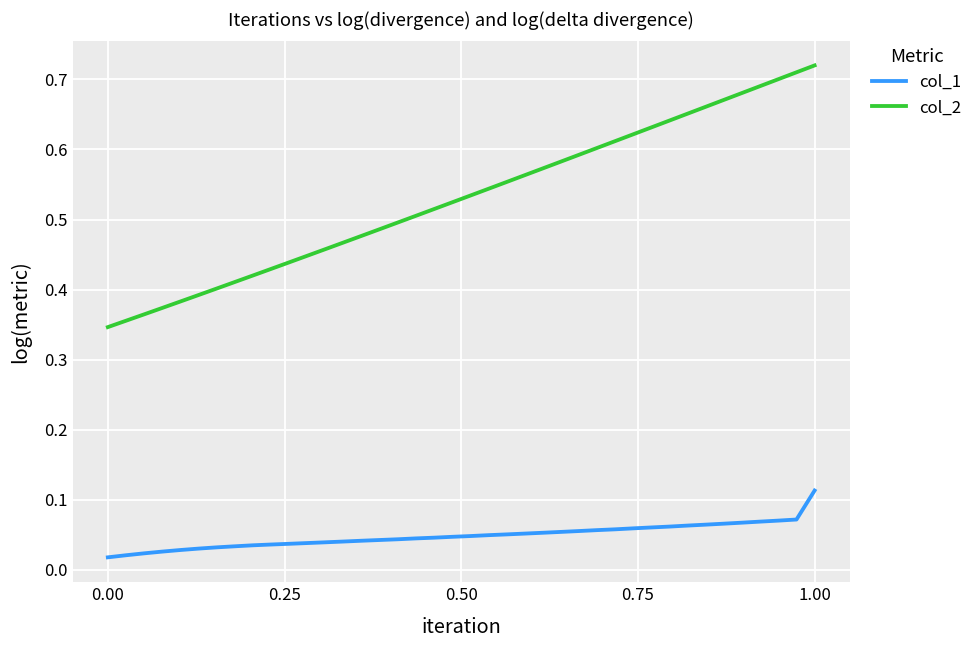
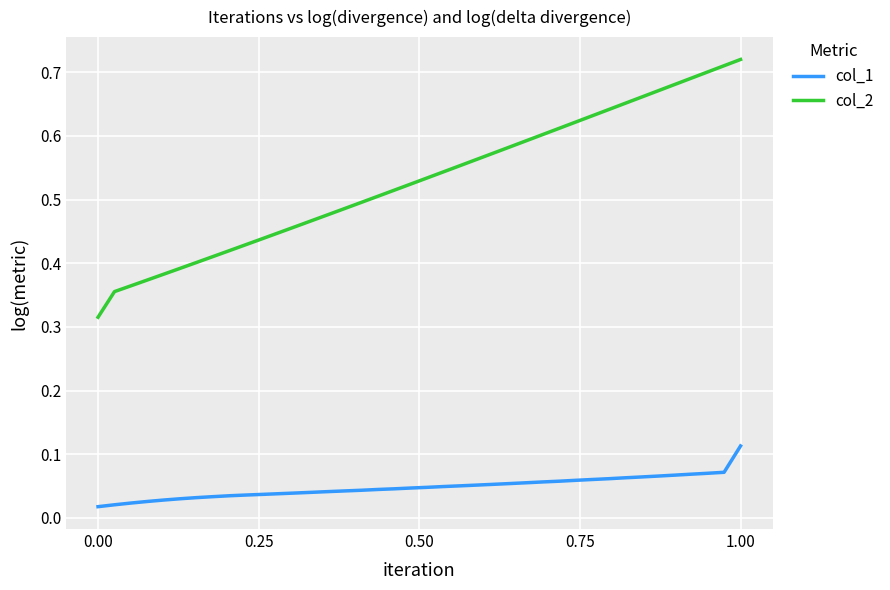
col_2, 0.00: 0.35 -> 0.32
